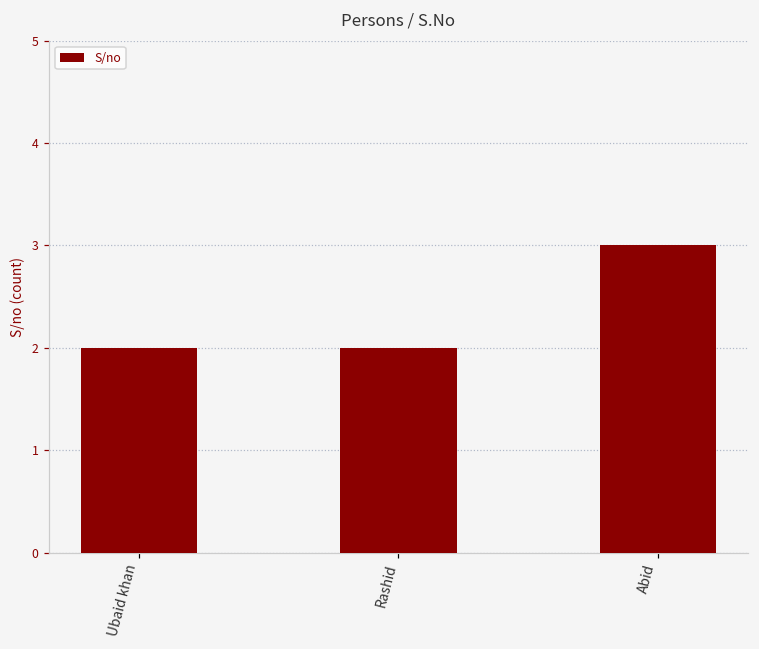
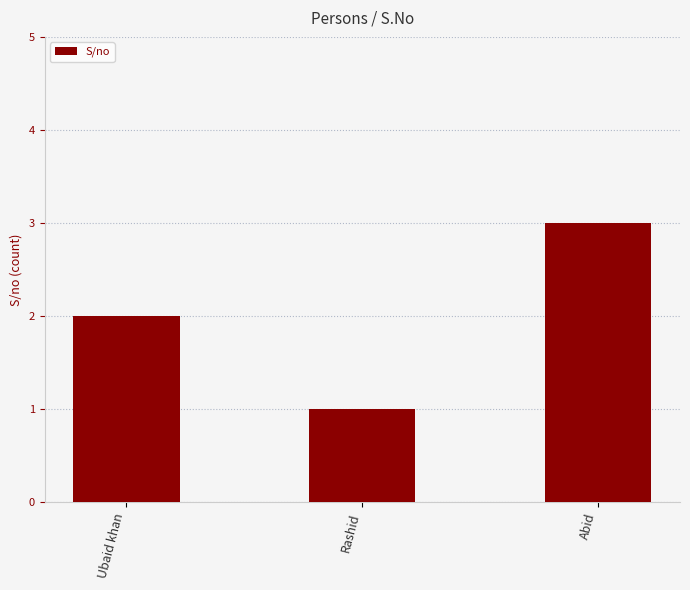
Rashid: 2 -> 1
